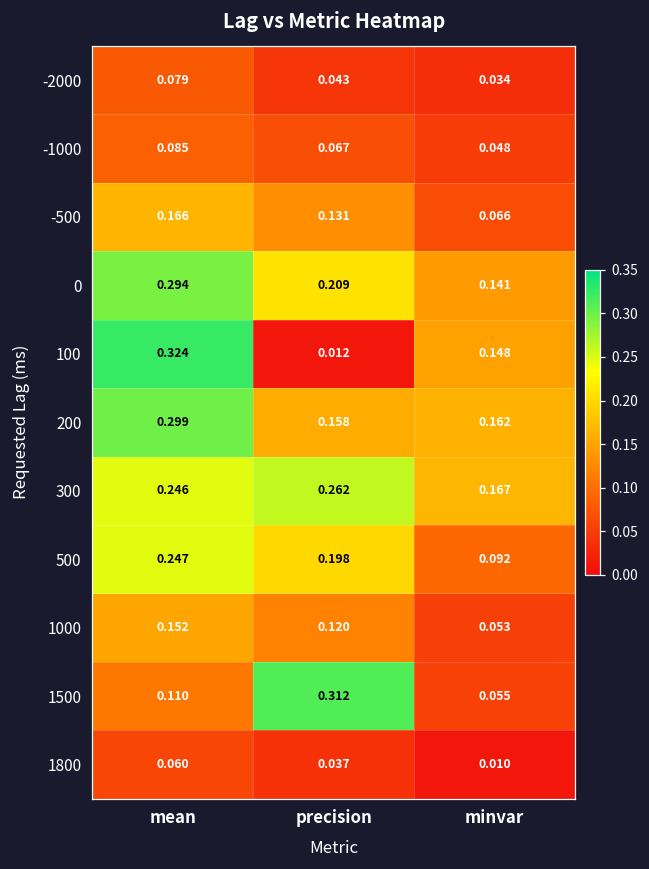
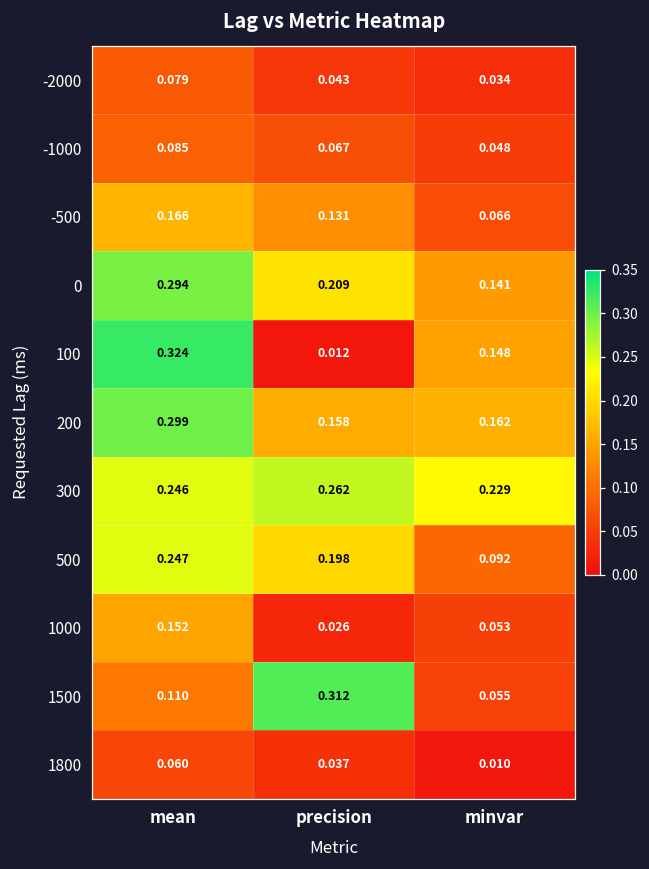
300, minvar: 0.167 -> 0.229
1000, precision: 0.120 -> 0.026
